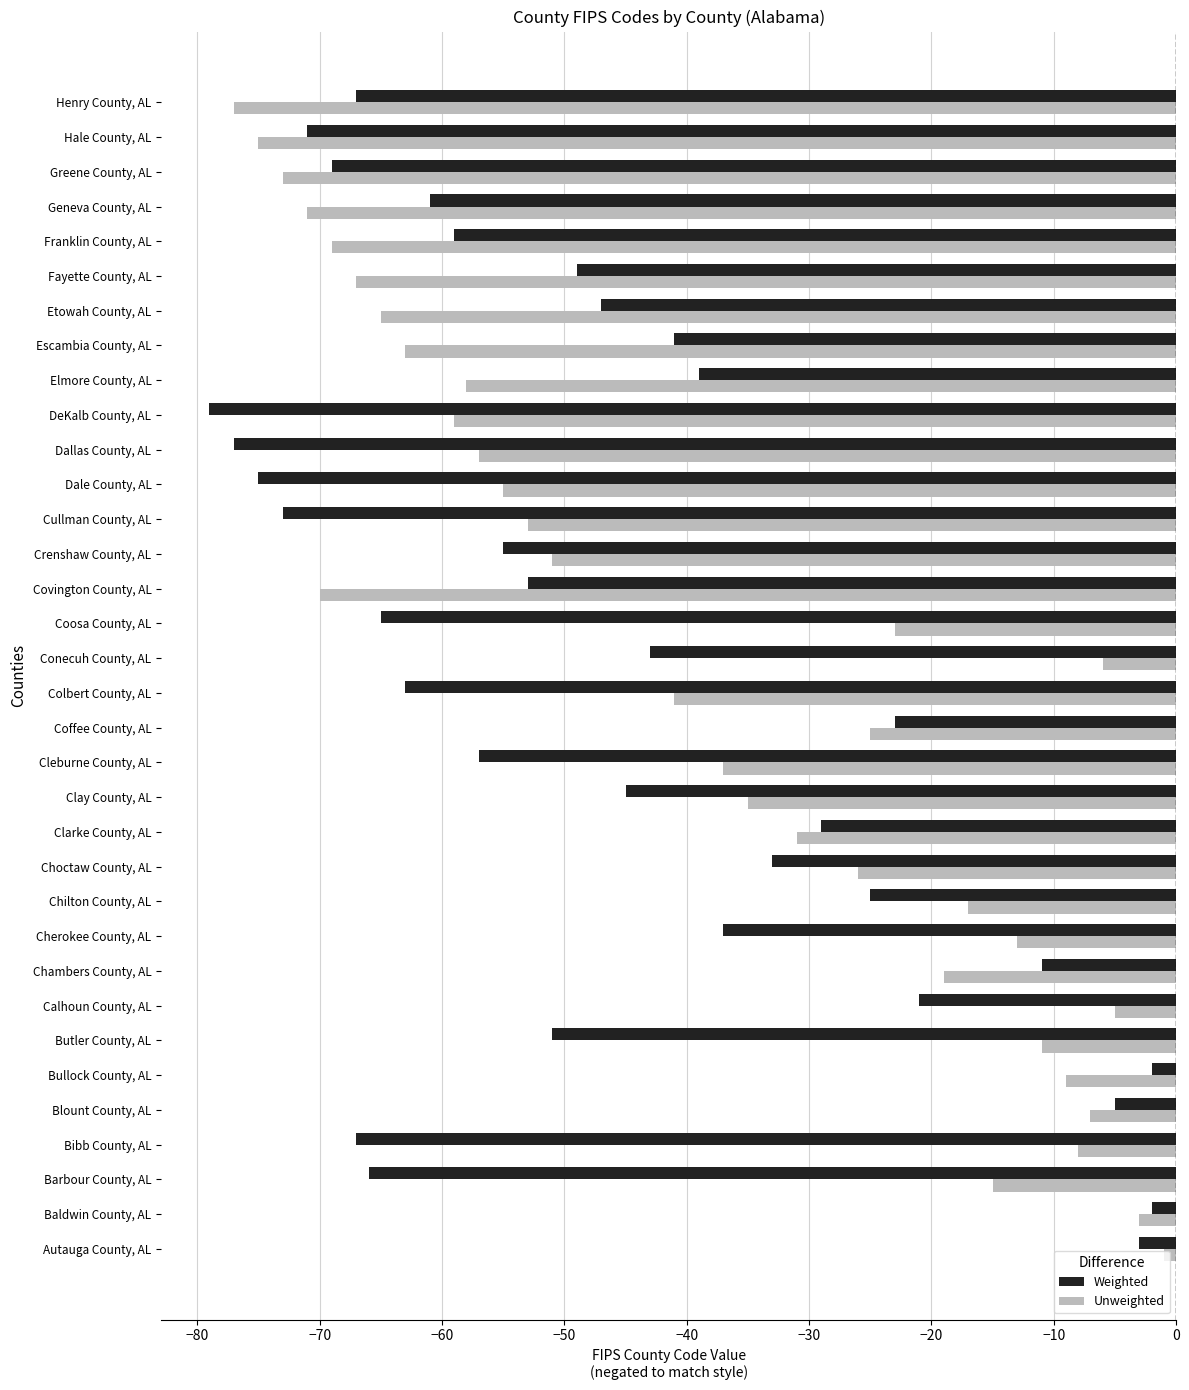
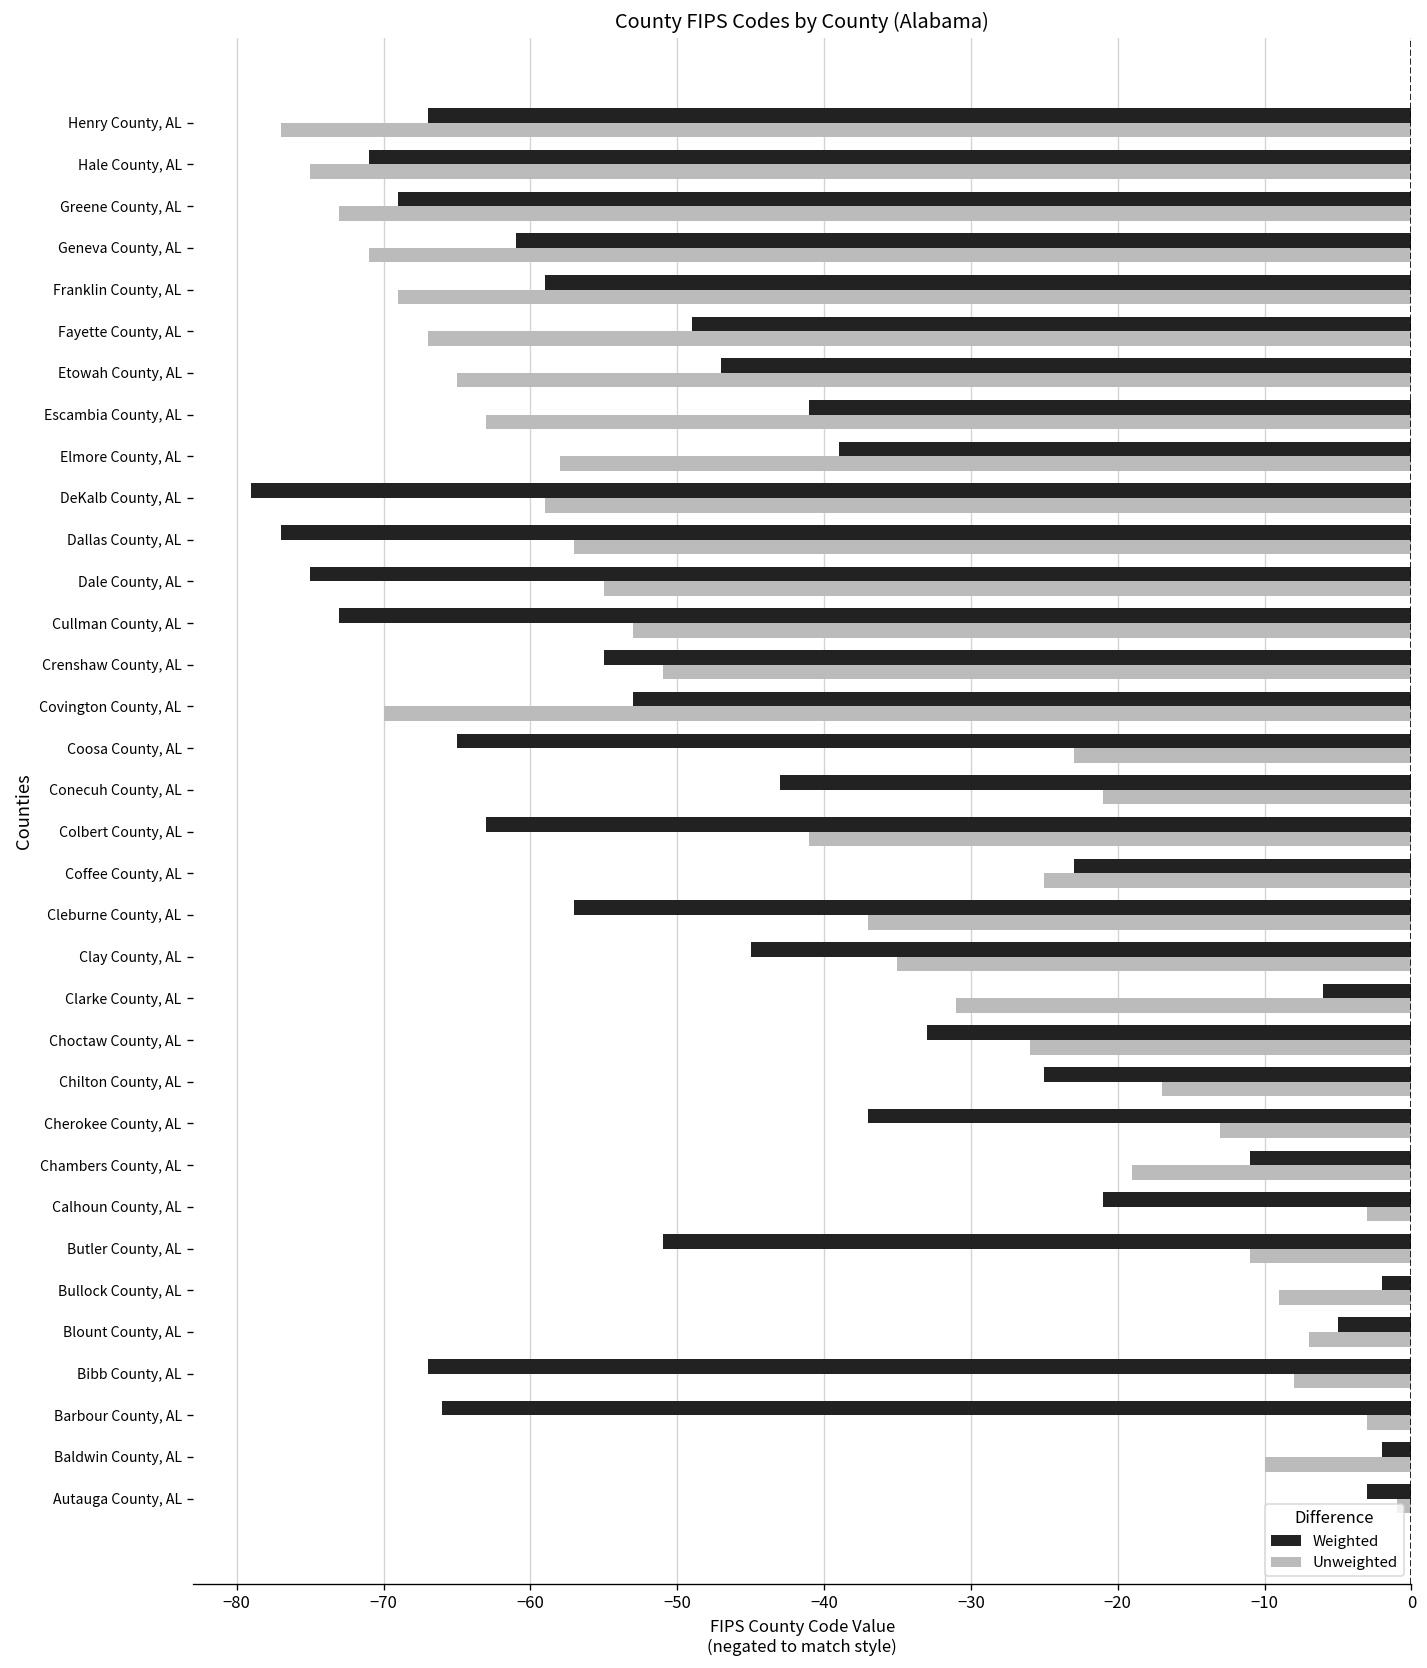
Unweighted, Conecuh County, AL: -6.0 -> -21.0
Weighted, Clarke County, AL: -29.0 -> -6.0
Unweighted, Calhoun County, AL: -5.0 -> -3.0
Unweighted, Barbour County, AL: -15.0 -> -3.0
Unweighted, Baldwin County, AL: -3.0 -> -10.0
